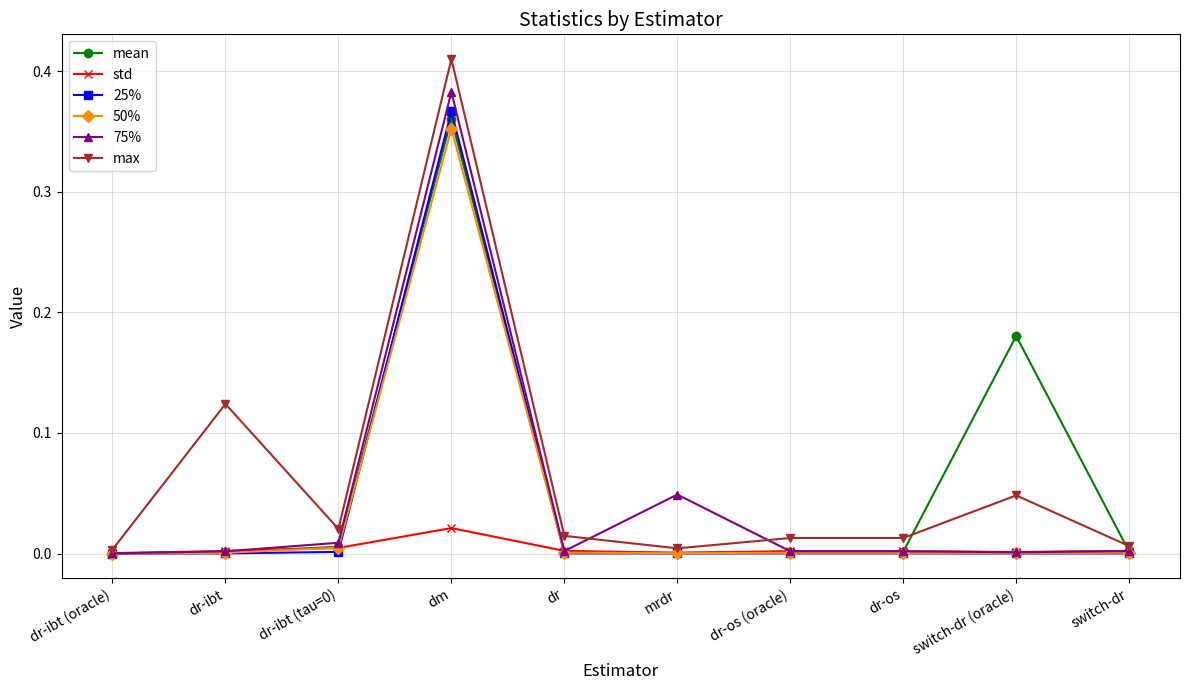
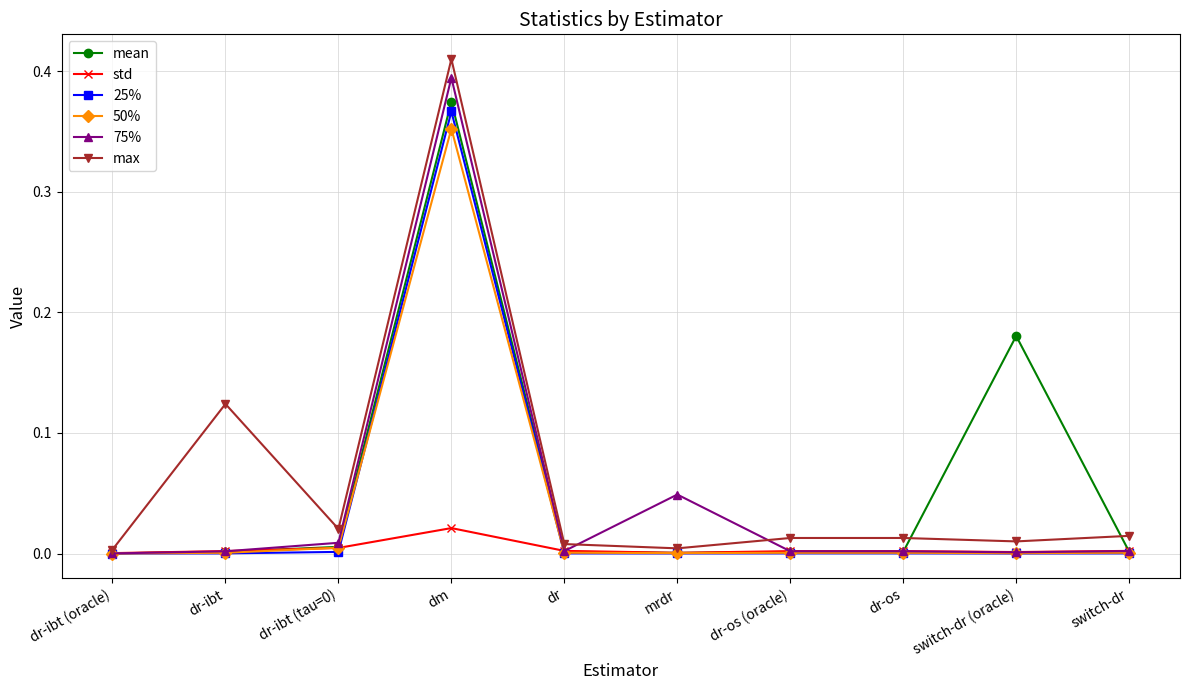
mean, dm: 0.360 -> 0.375
75%, dm: 0.383 -> 0.395
max, dr: 0.015 -> 0.008
max, switch-dr (oracle): 0.048 -> 0.010
max, switch-dr: 0.006 -> 0.015
